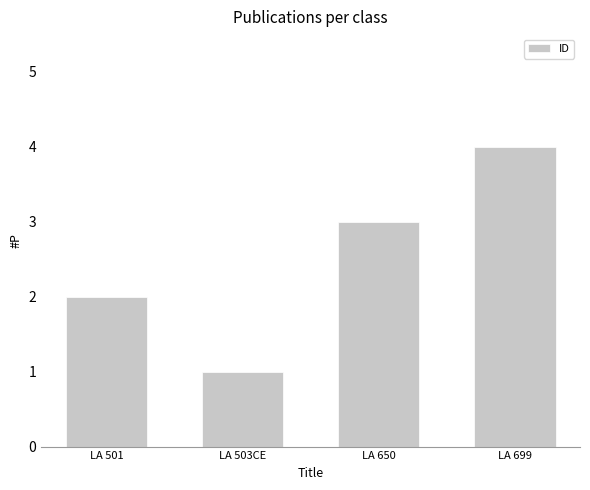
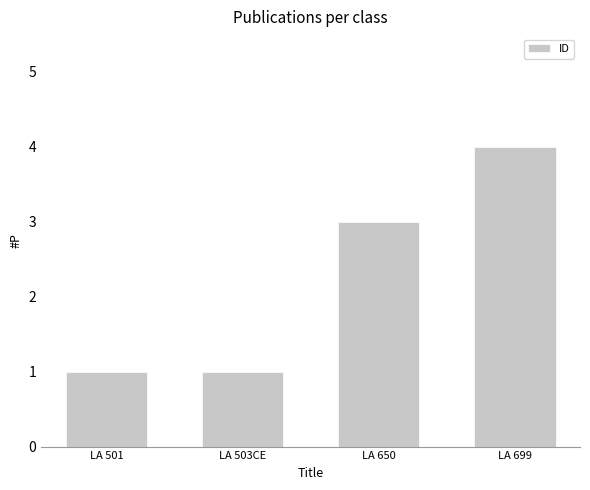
LA 501: 2 -> 1
